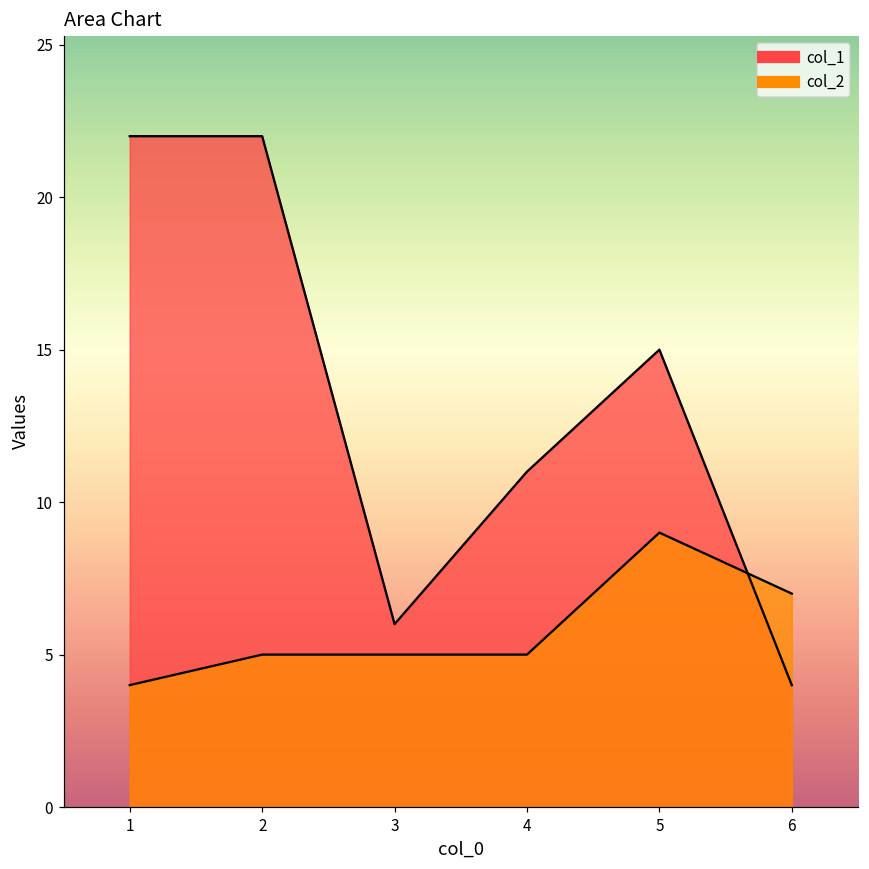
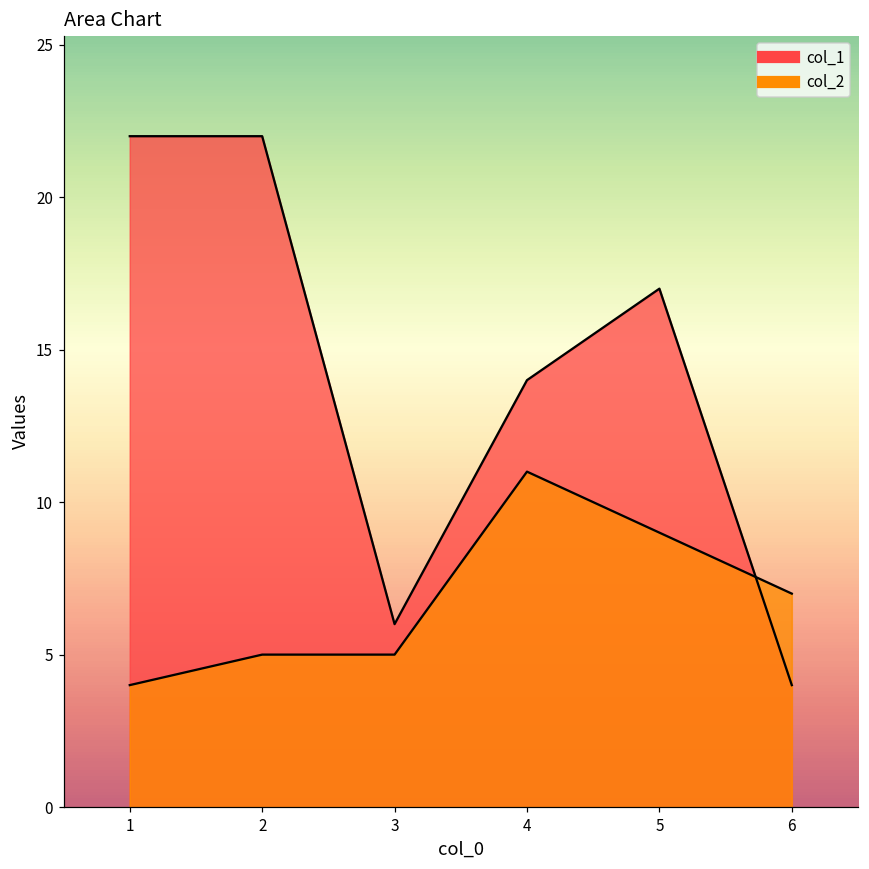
col_1, 4: 11 -> 14
col_2, 4: 5 -> 11
col_1, 5: 15 -> 17
